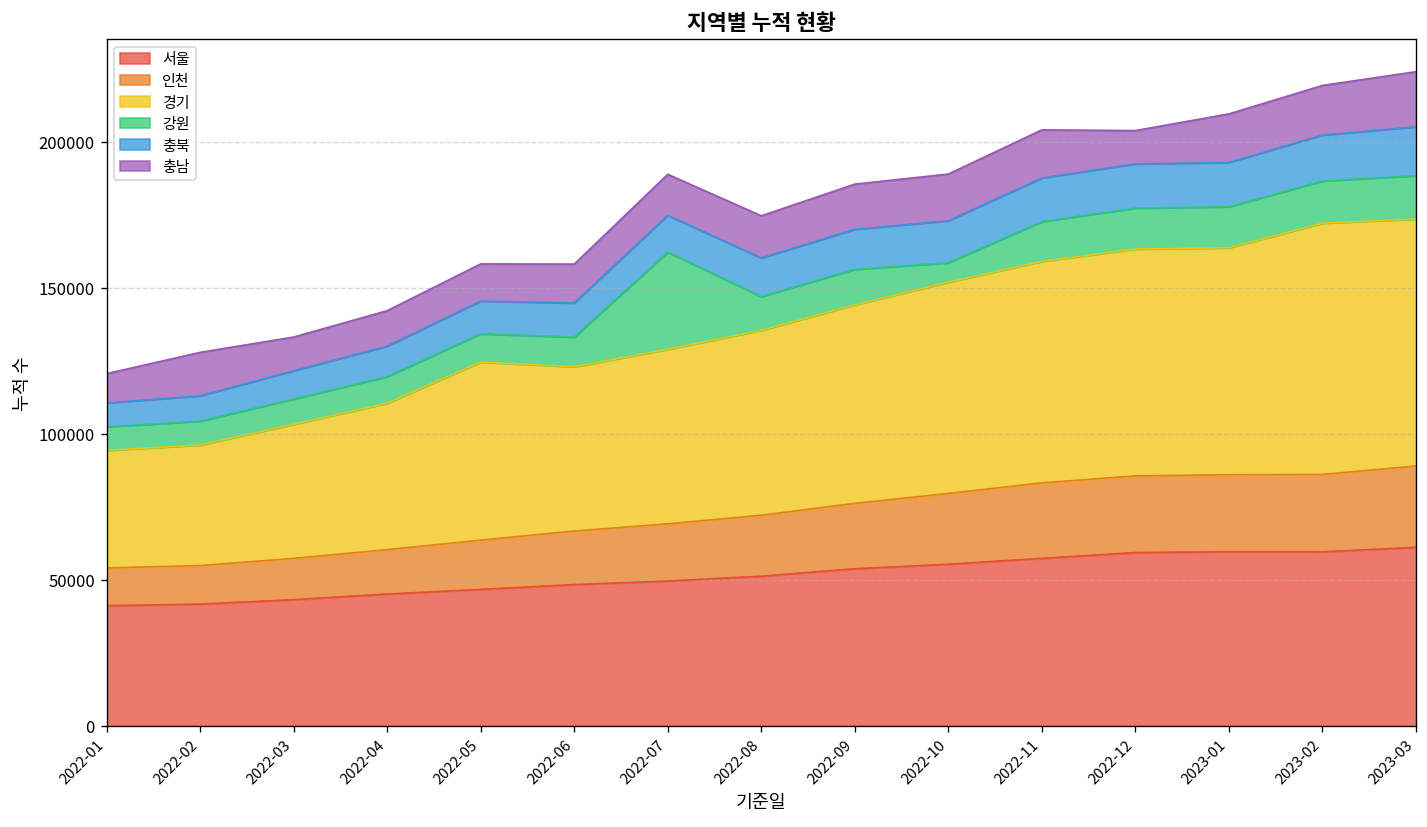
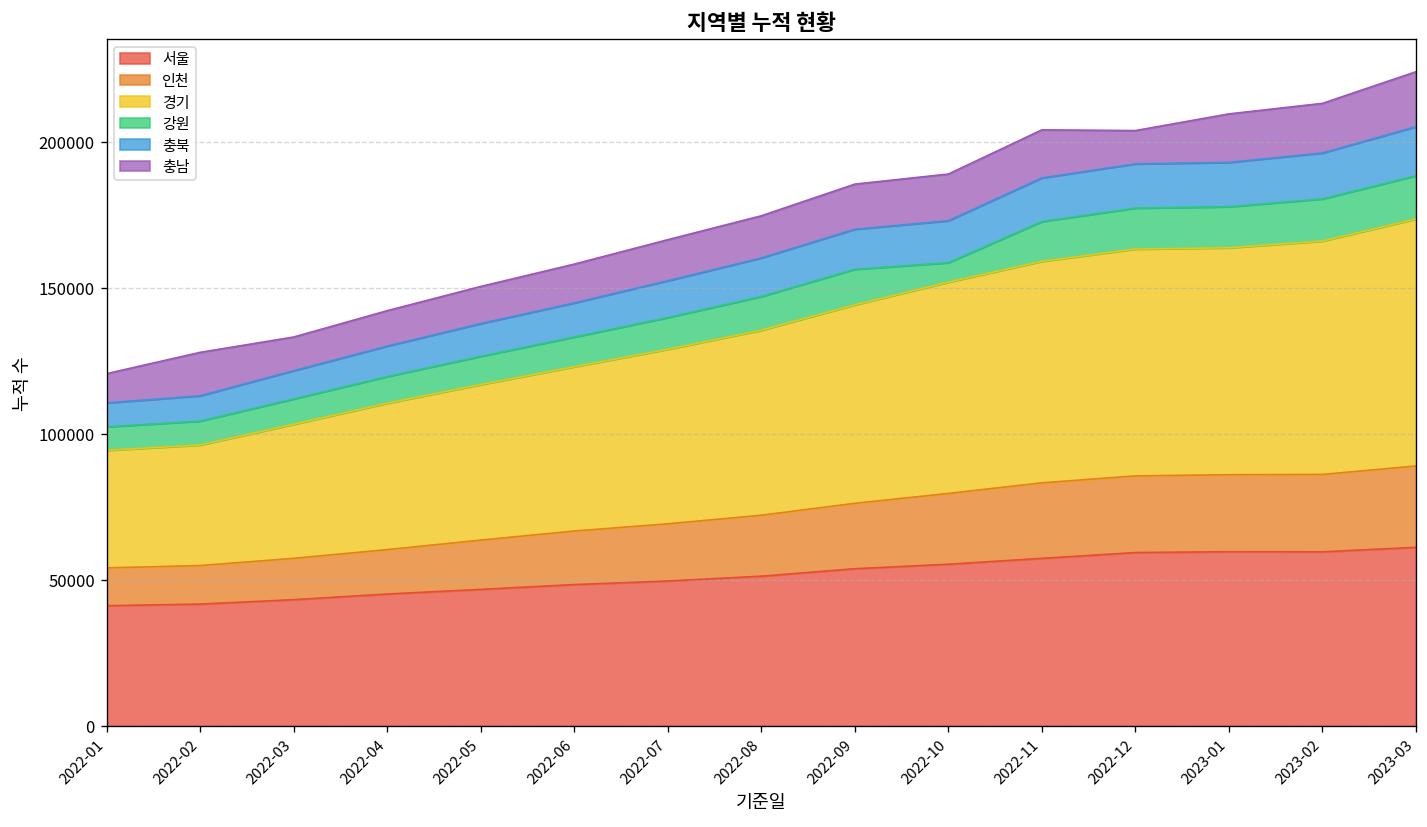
경기, 2022-05: 61000 -> 53000
강원, 2022-07: 33000 -> 11000
경기, 2023-02: 86000 -> 80000
